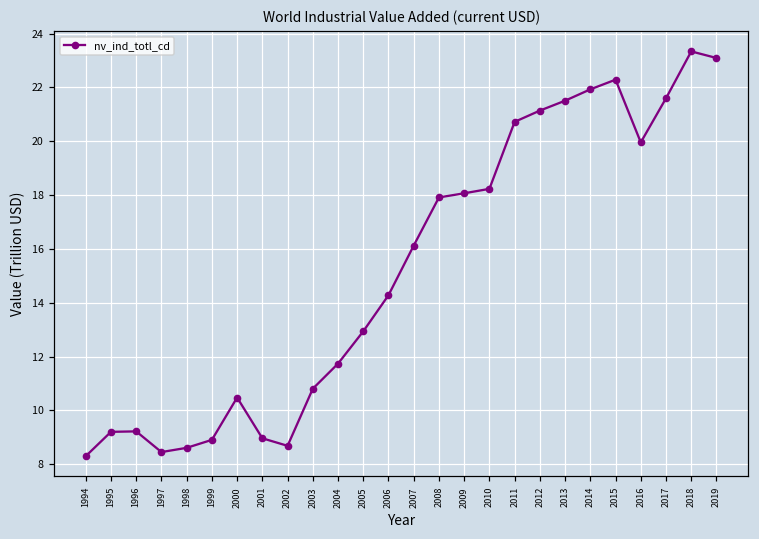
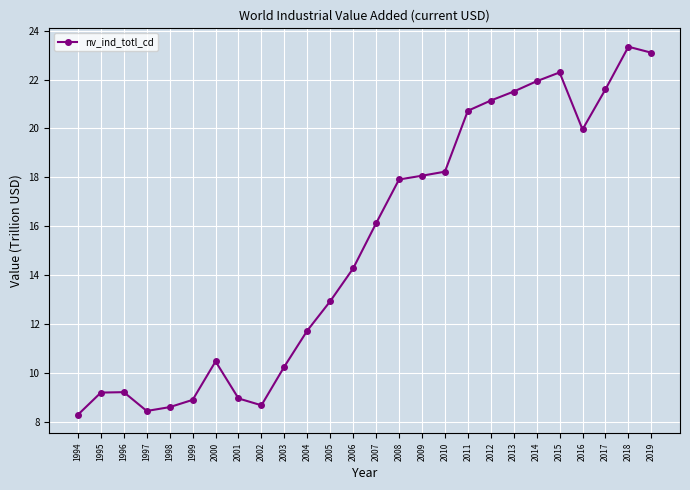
2003: 10.8 -> 10.3
